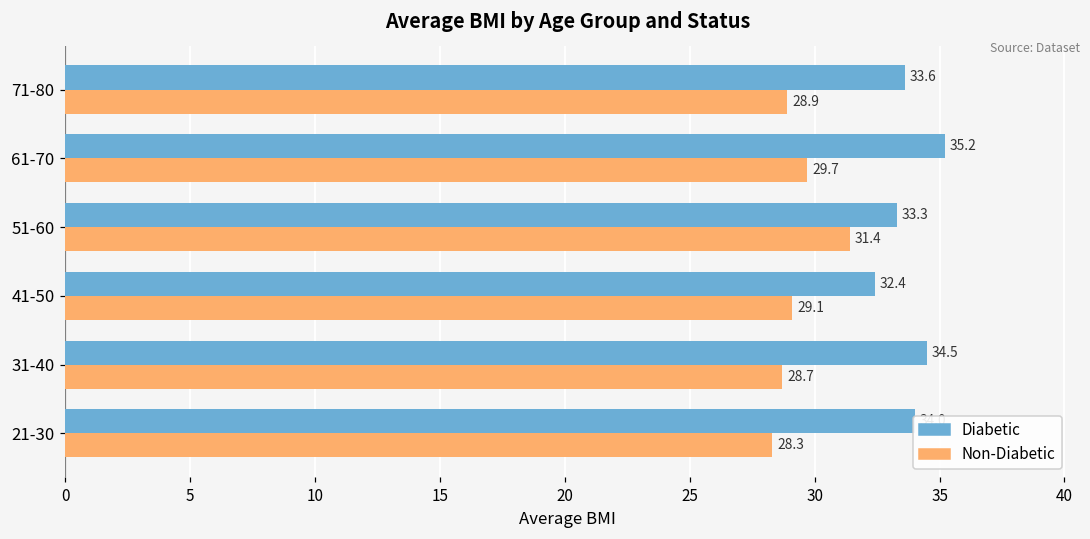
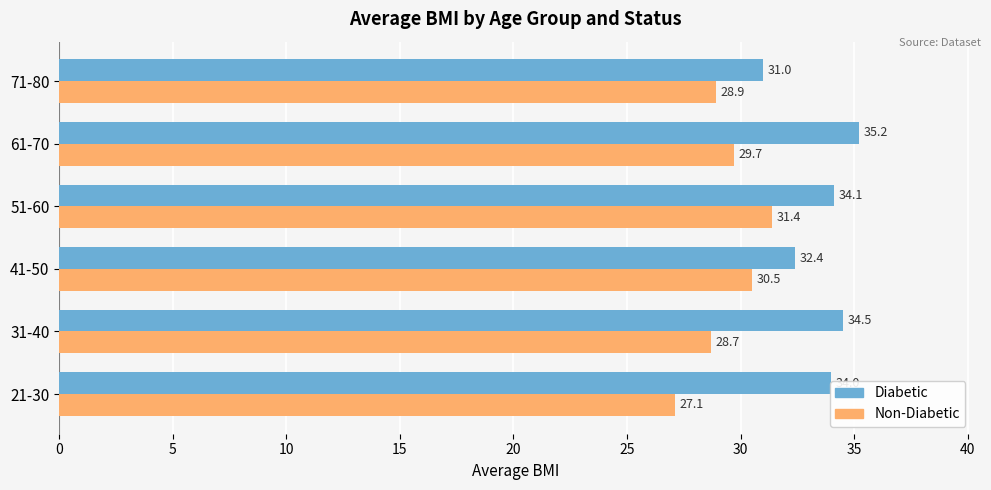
Diabetic, 71-80: 33.6 -> 31.0
Diabetic, 51-60: 33.3 -> 34.1
Non-Diabetic, 41-50: 29.1 -> 30.5
Non-Diabetic, 21-30: 28.3 -> 27.1
